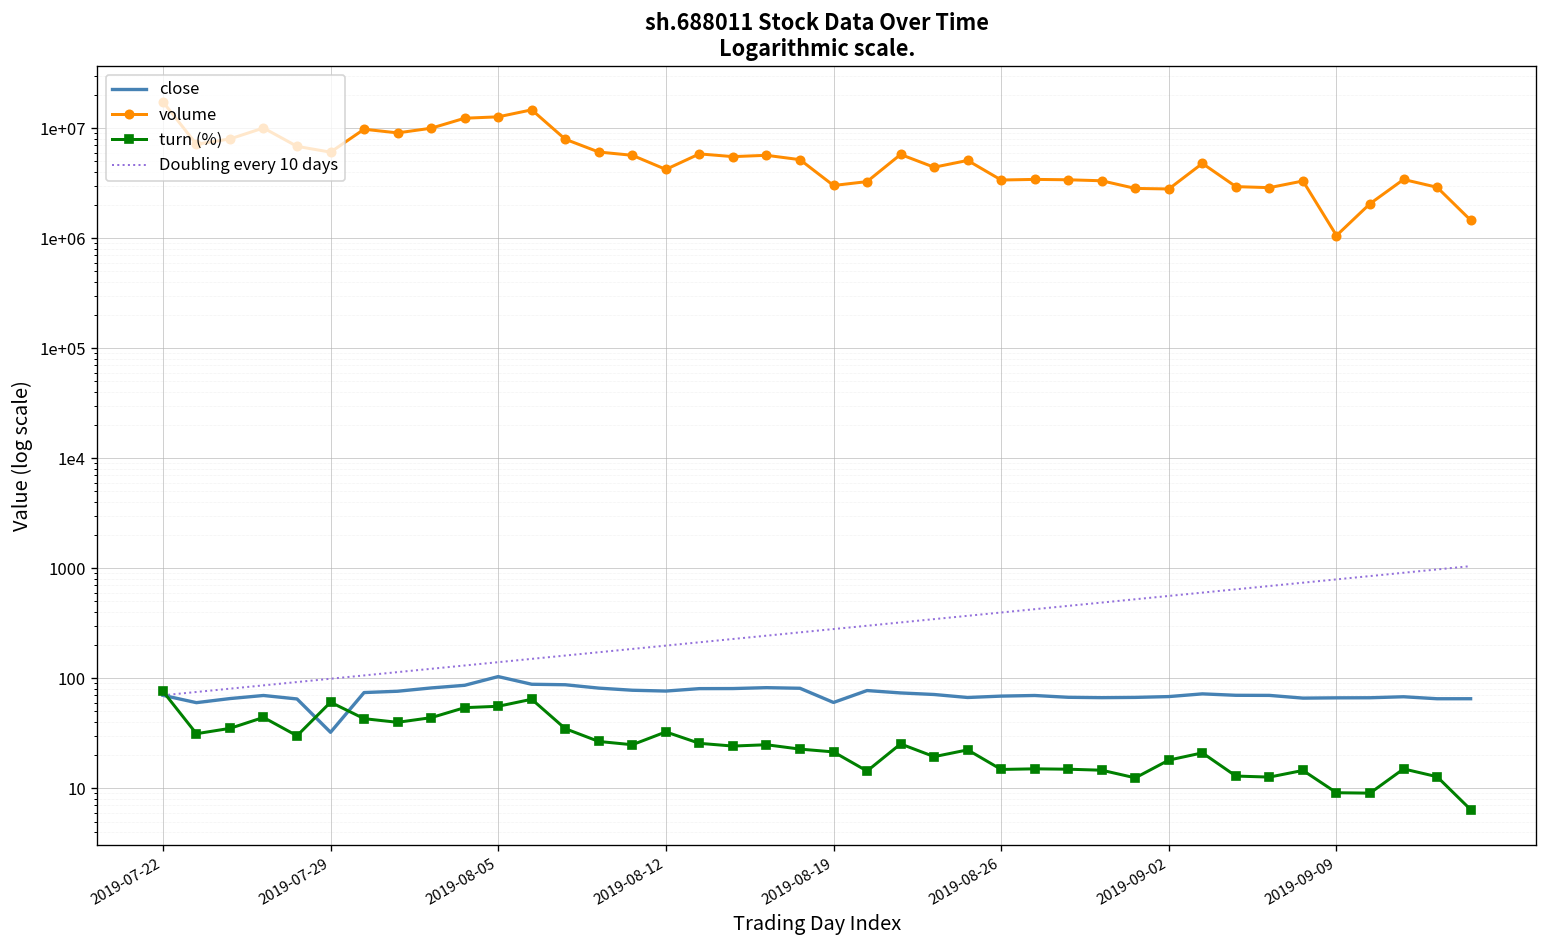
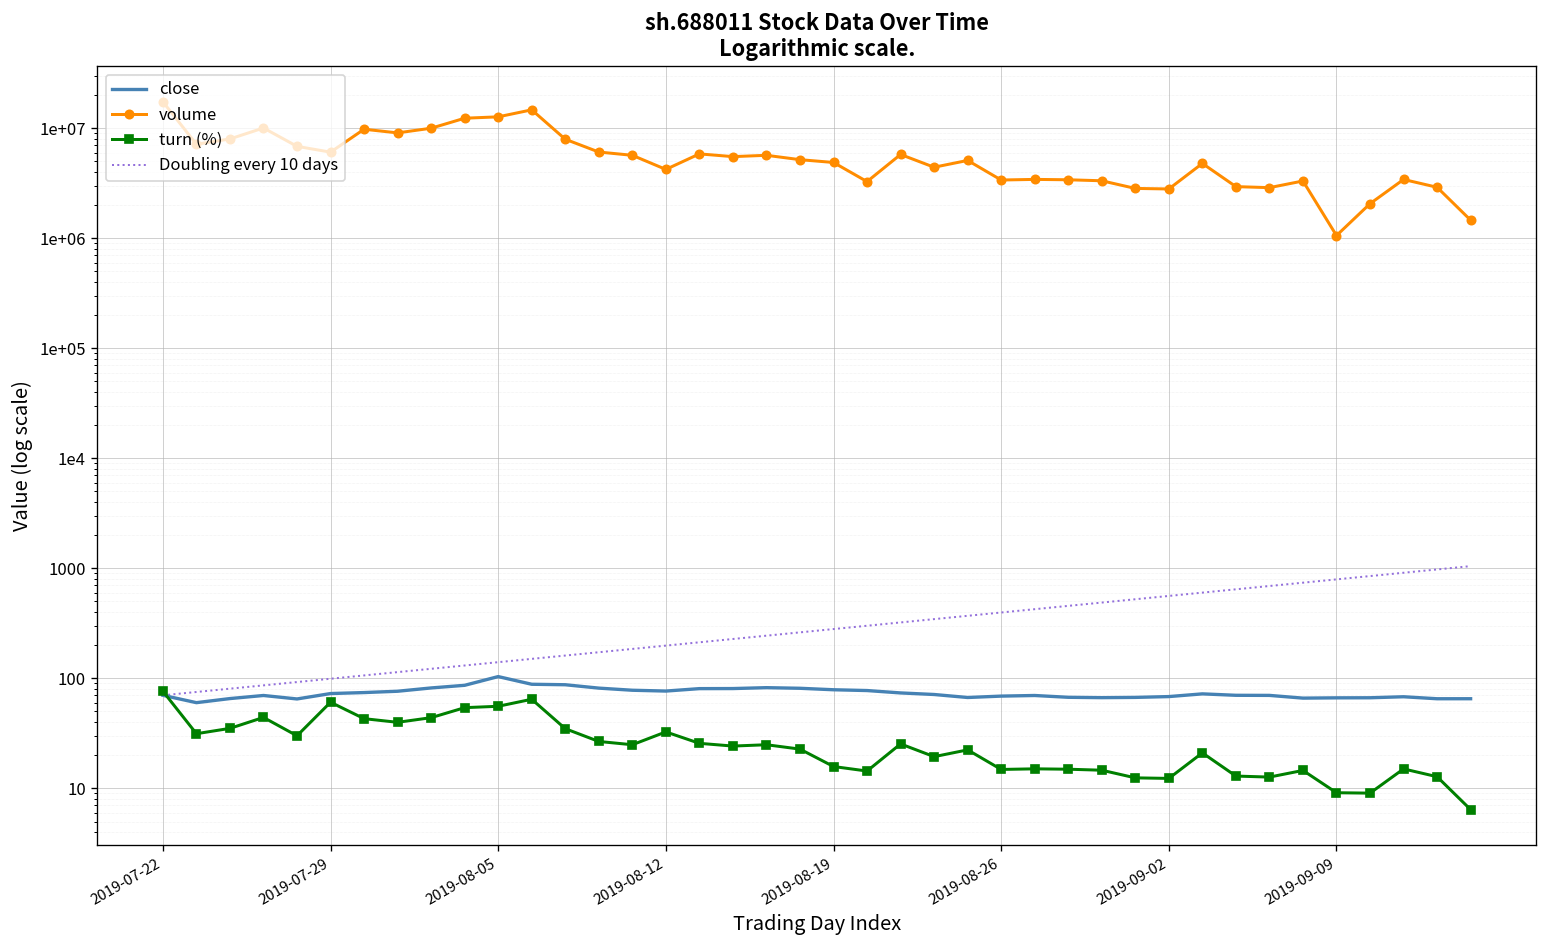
close, 2019-07-29: 32 -> 70
close, 2019-08-19: 60 -> 80
volume, 2019-08-19: 3000000 -> 5000000
turn (%), 2019-08-19: 21 -> 16
turn (%), 2019-09-02: 18 -> 12
